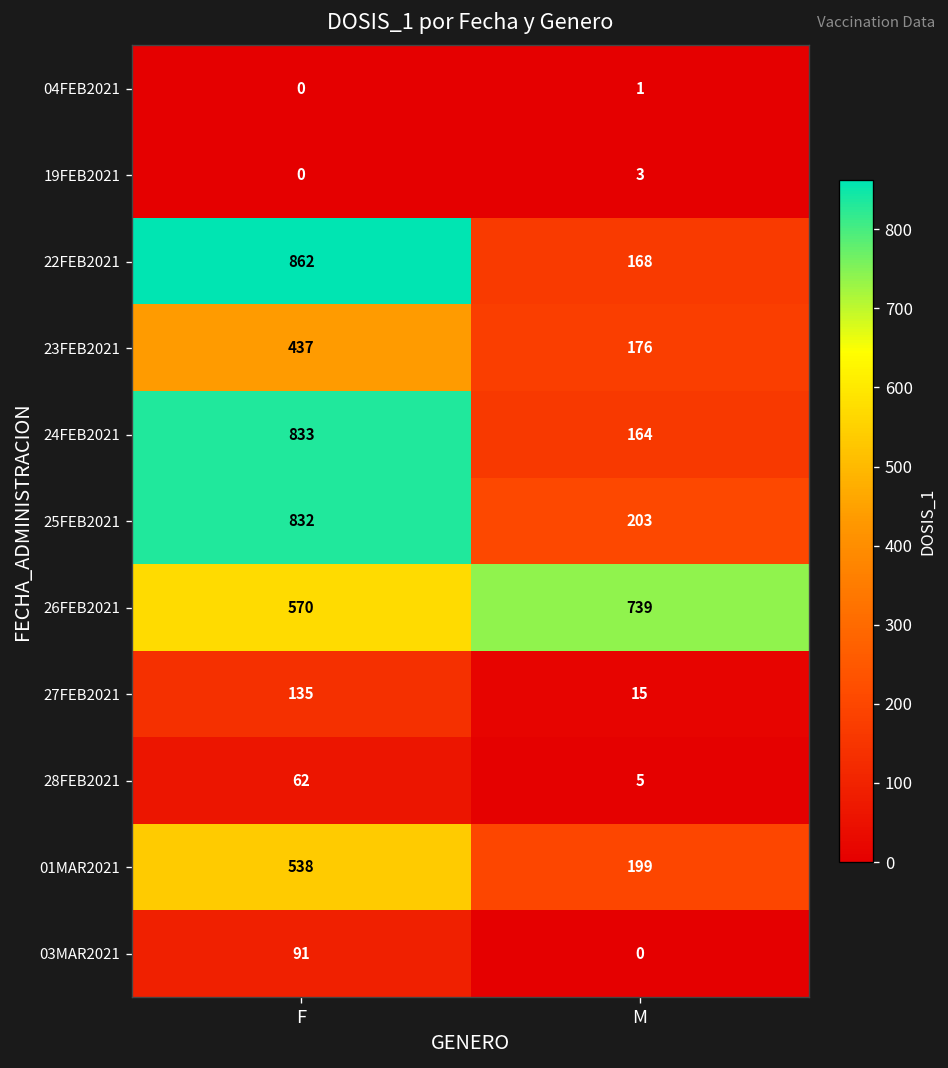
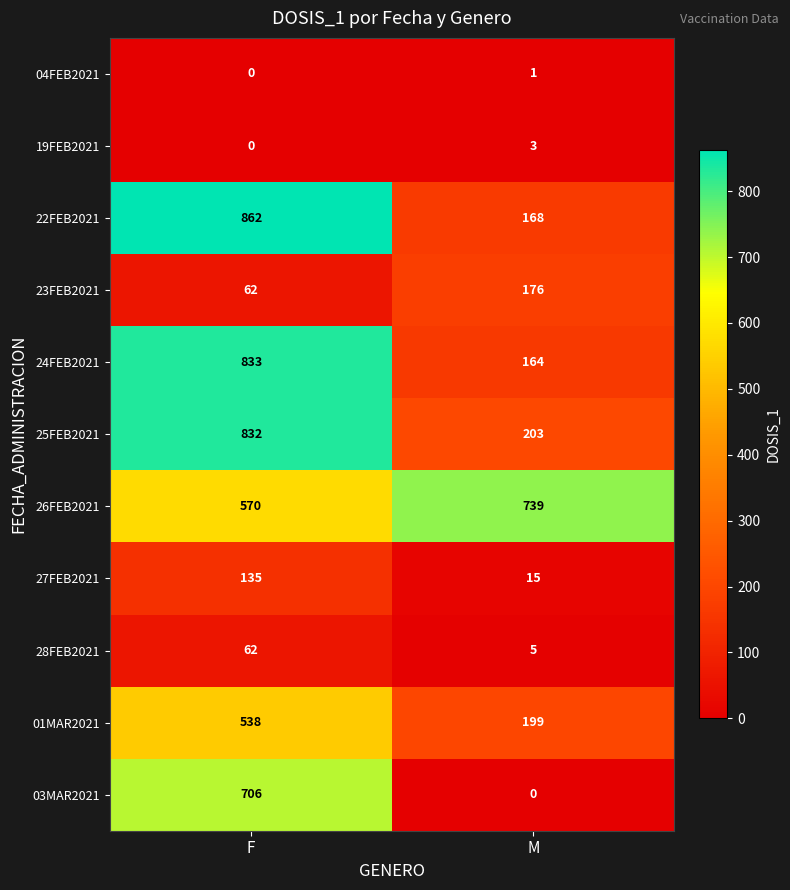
23FEB2021, F: 437 -> 62
03MAR2021, F: 91 -> 706
